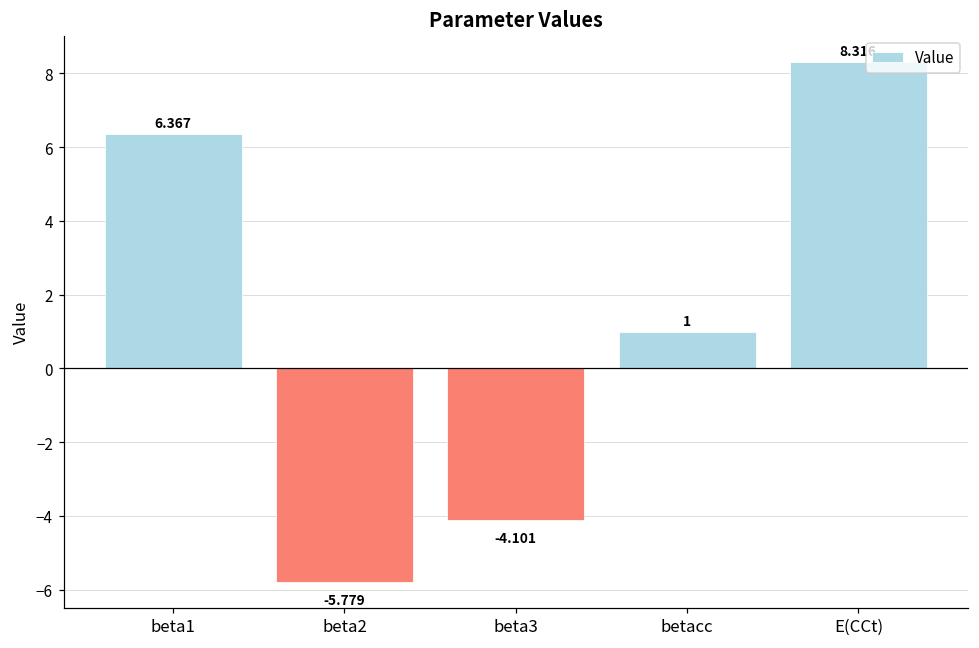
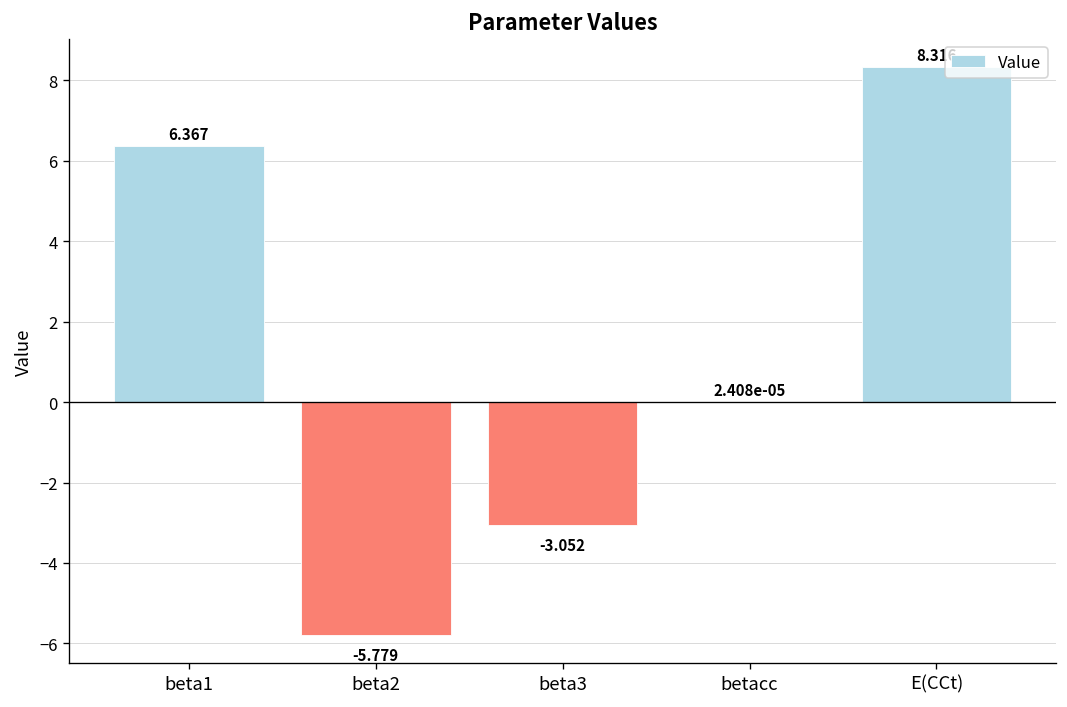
beta3: -4.101 -> -3.052
betacc: 1 -> 2.408e-05
